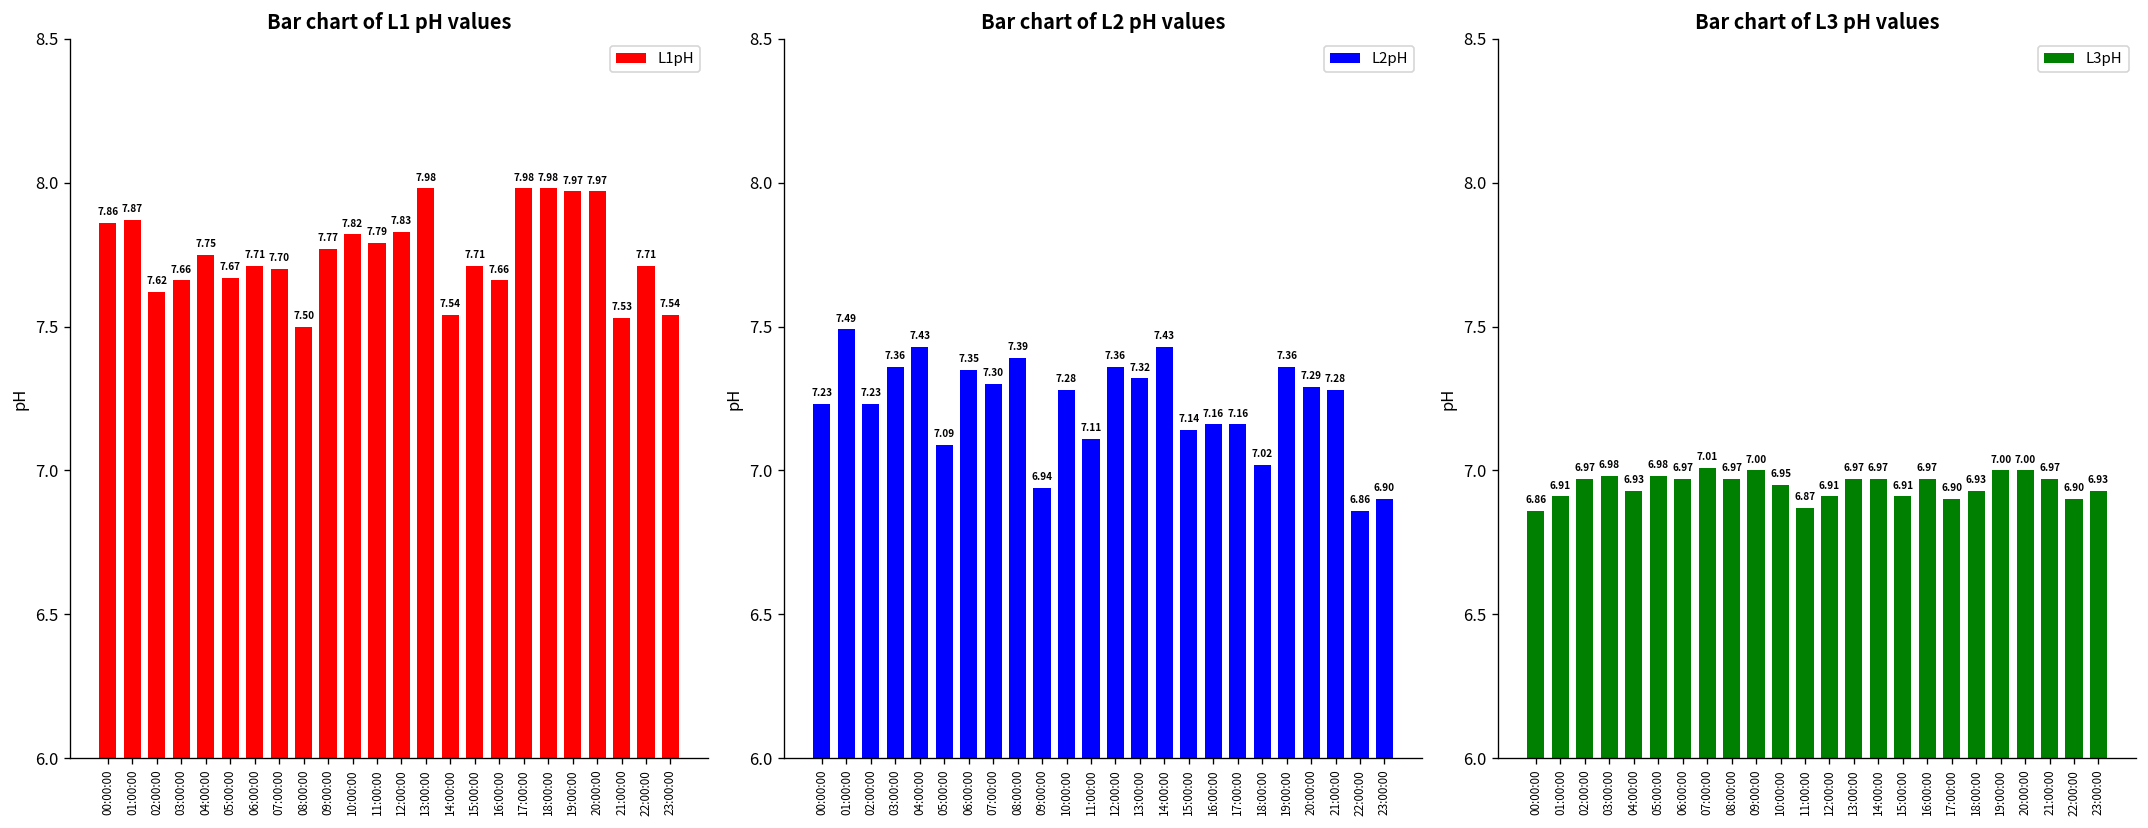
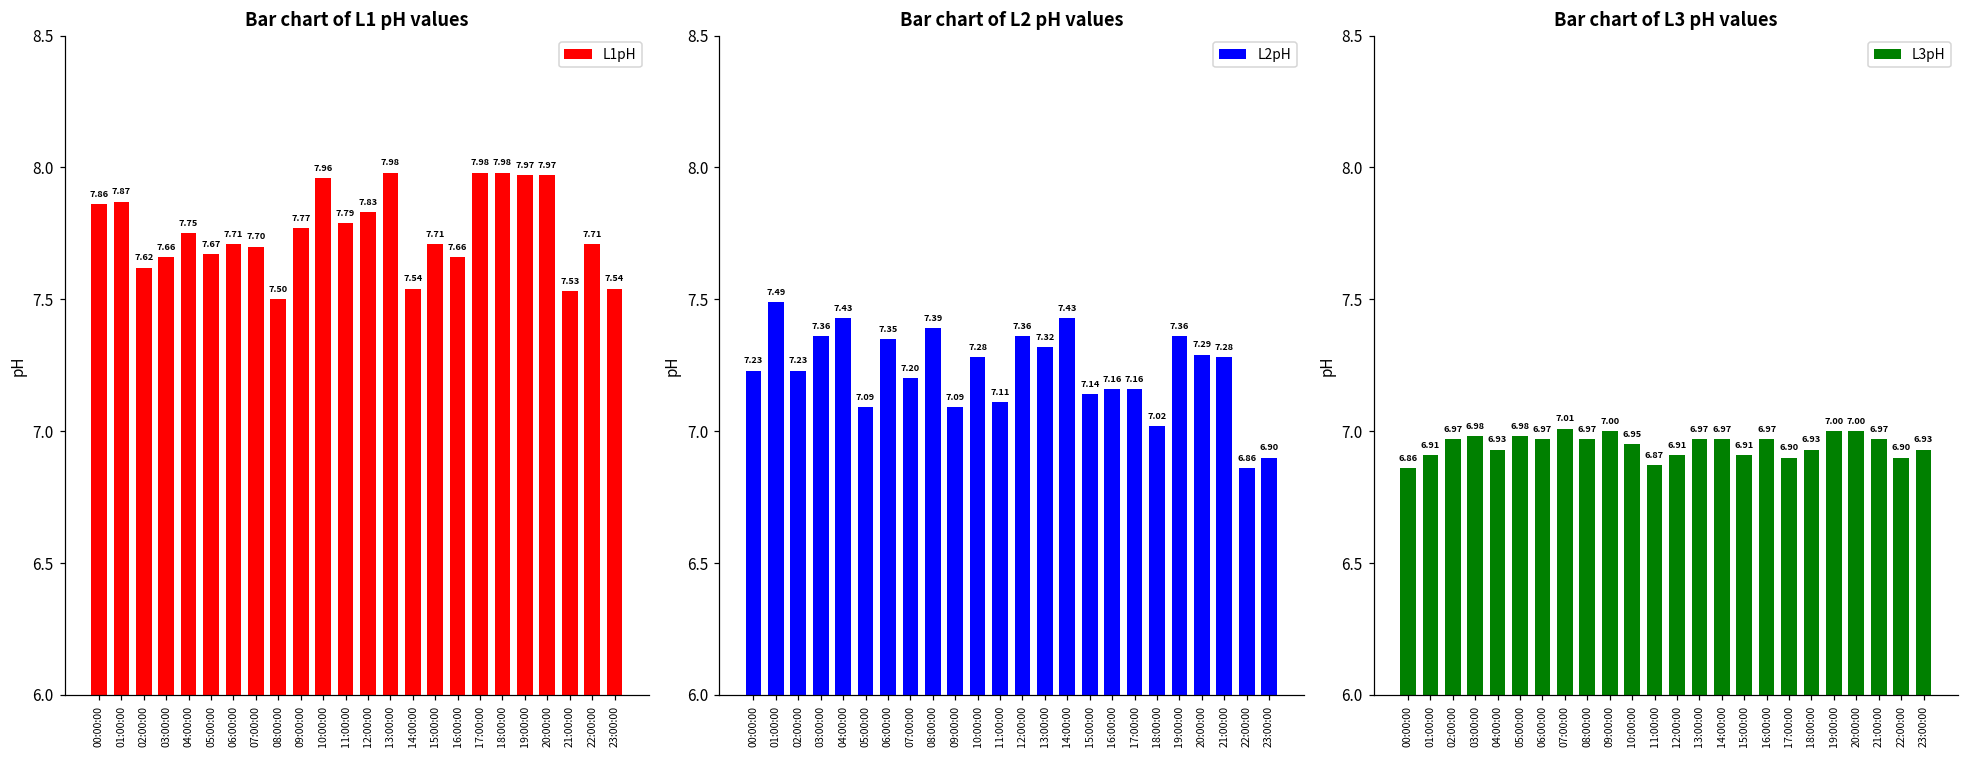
Bar chart of L1 pH values, 10:00:00: 7.82 -> 7.96
Bar chart of L2 pH values, 07:00:00: 7.30 -> 7.20
Bar chart of L2 pH values, 09:00:00: 6.94 -> 7.09
